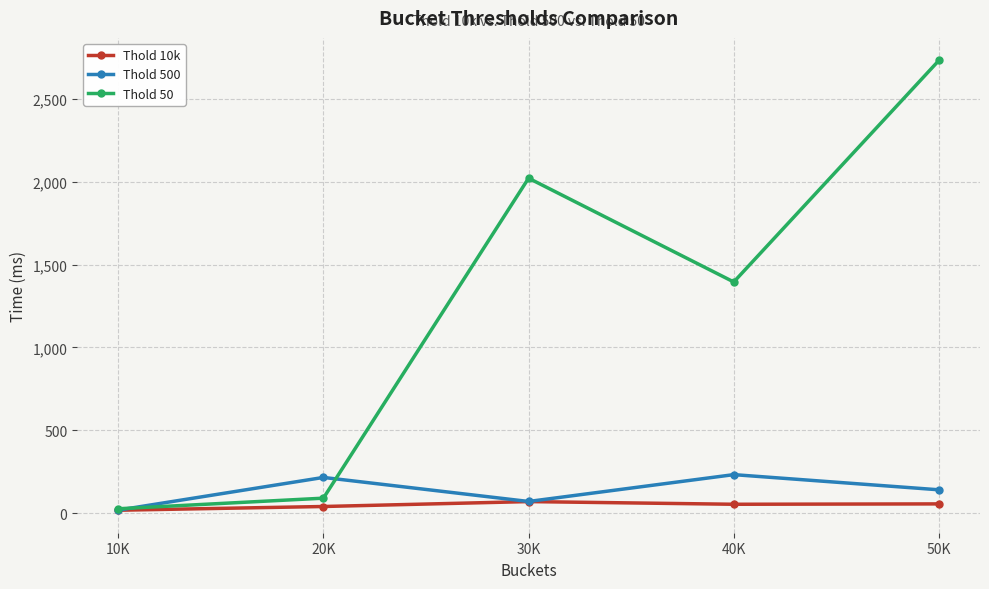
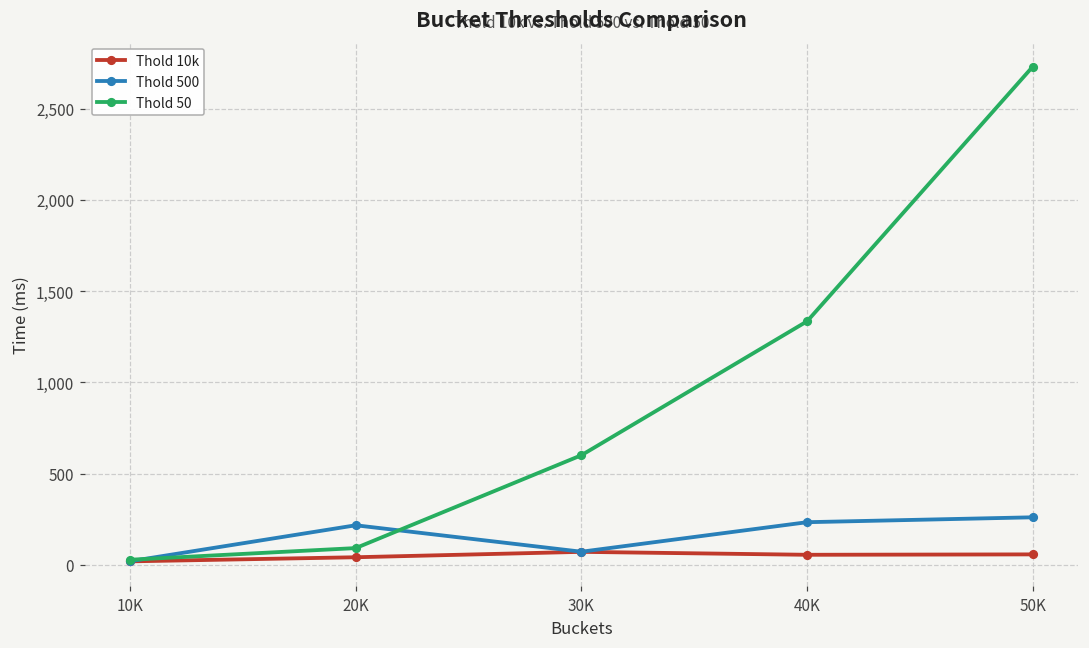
Thold 50, 30K: 2,020 -> 600
Thold 50, 40K: 1,400 -> 1,330
Thold 500, 50K: 140 -> 260
